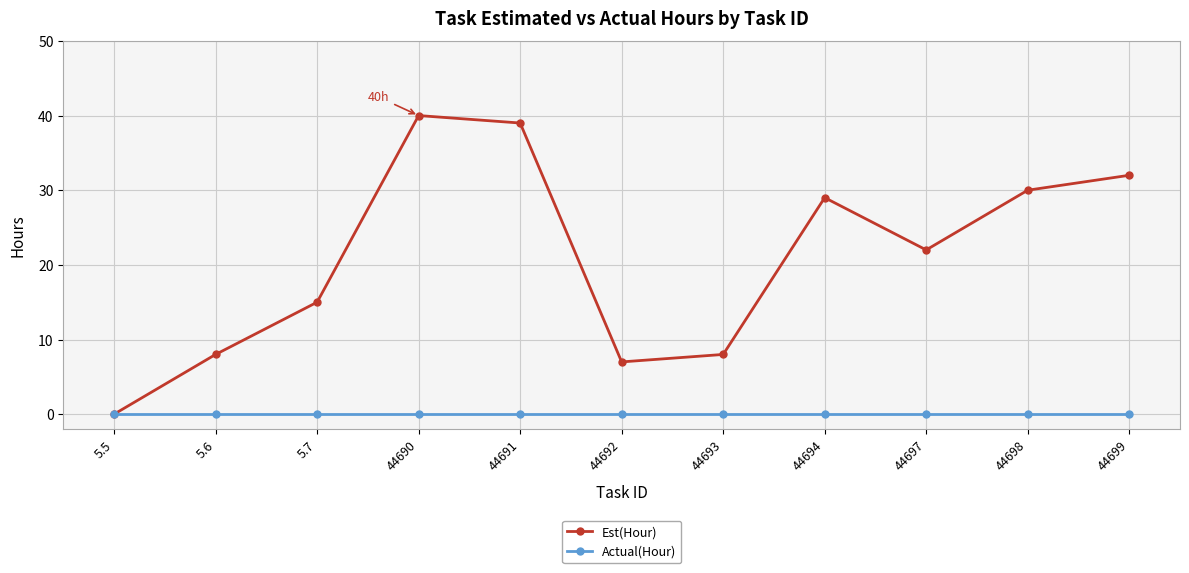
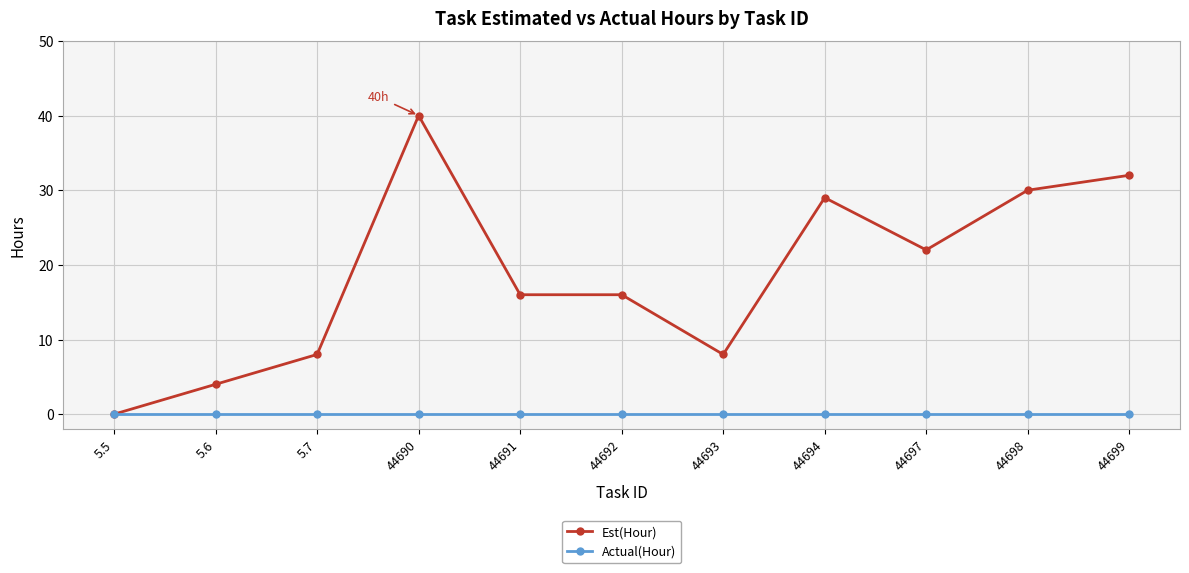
Est(Hour), 5.6: 8 -> 4
Est(Hour), 5.7: 15 -> 8
Est(Hour), 44691: 39 -> 16
Est(Hour), 44692: 7 -> 16
